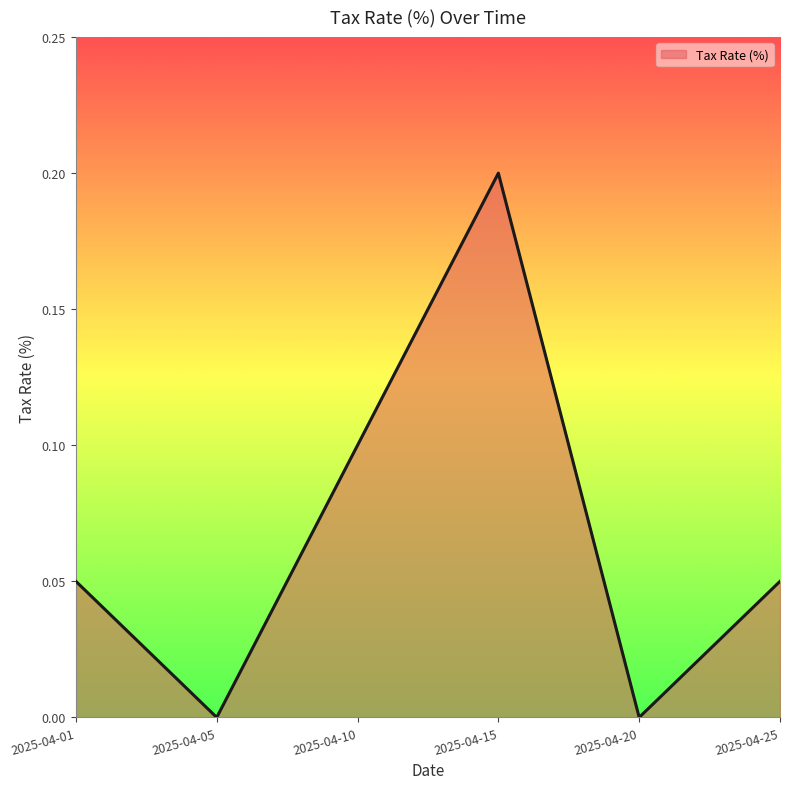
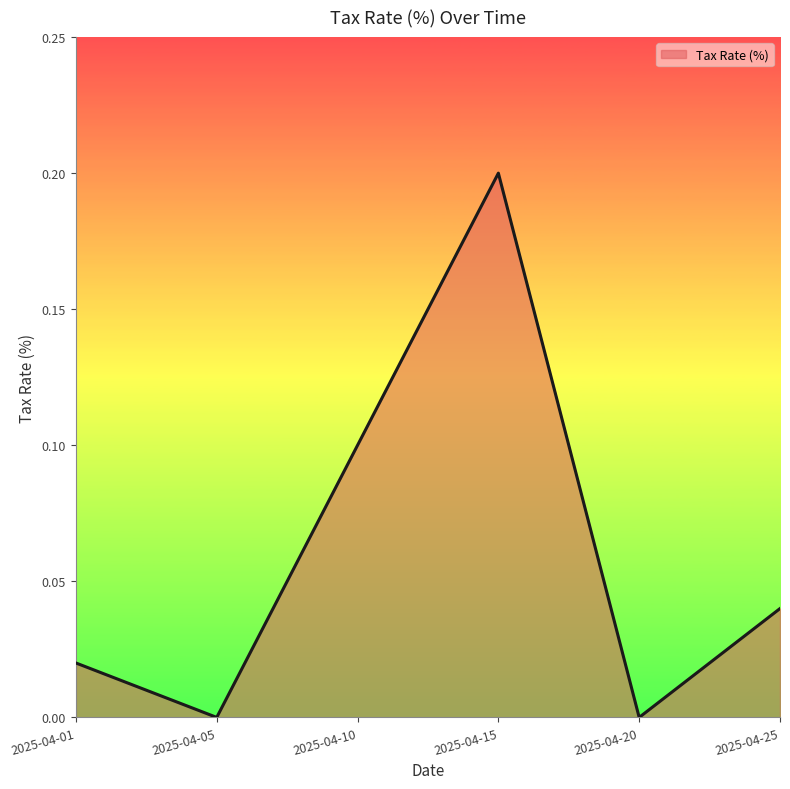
2025-04-01: 0.05 -> 0.02
2025-04-25: 0.05 -> 0.04
